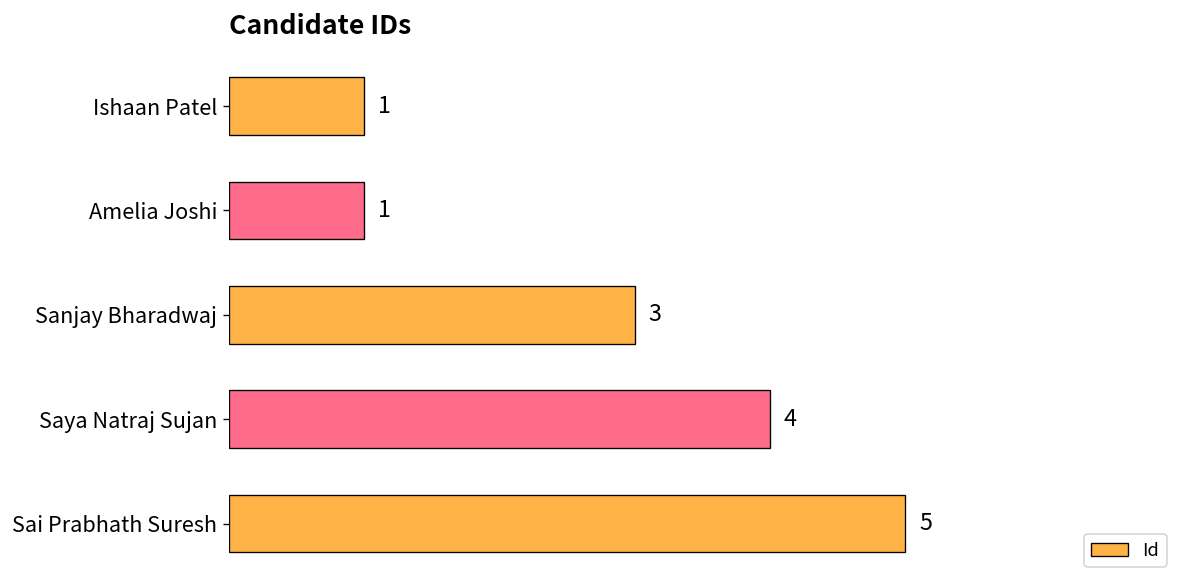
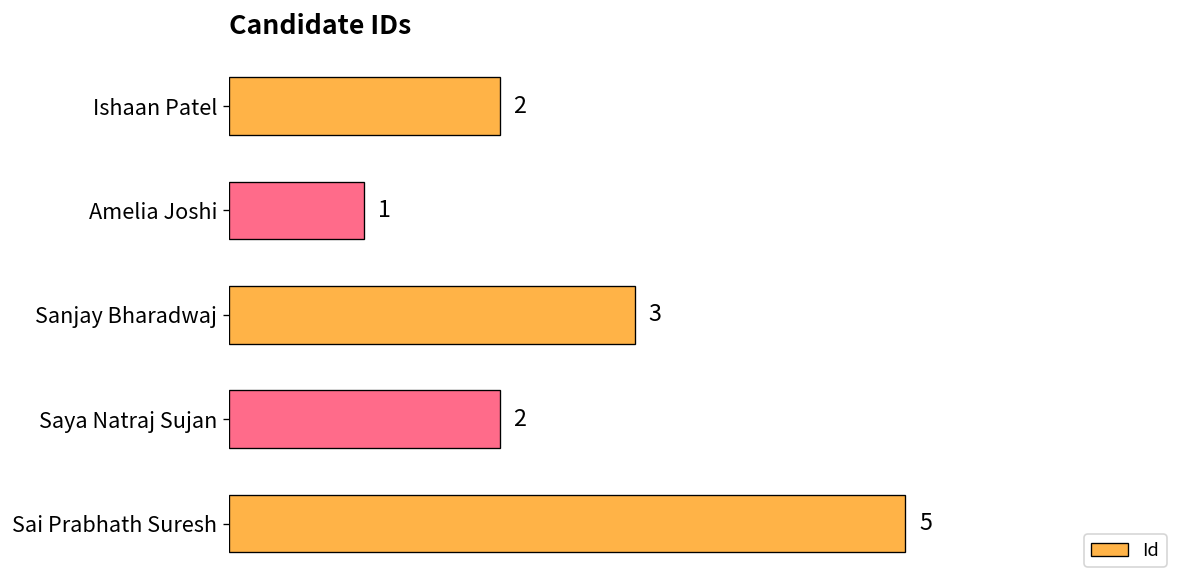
Ishaan Patel: 1 -> 2
Saya Natraj Sujan: 4 -> 2
